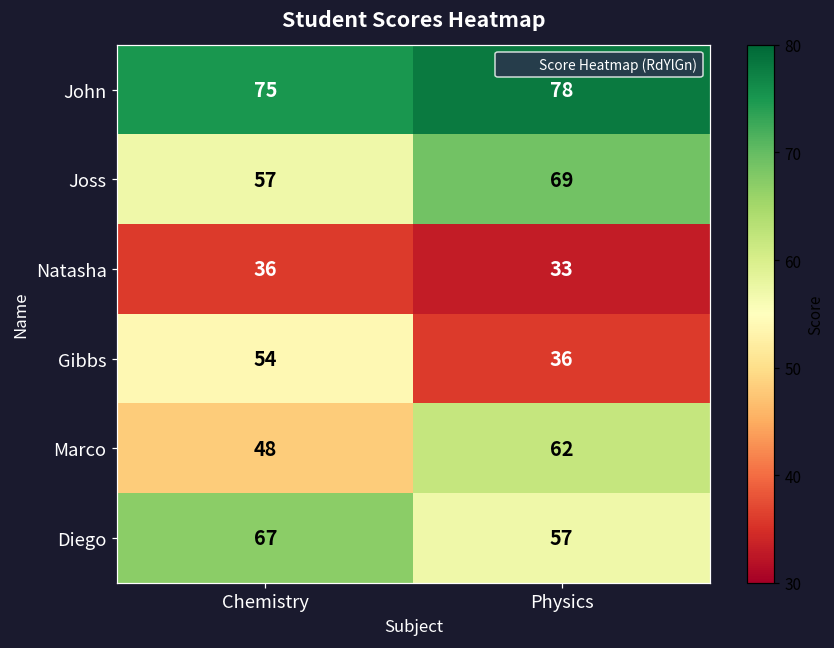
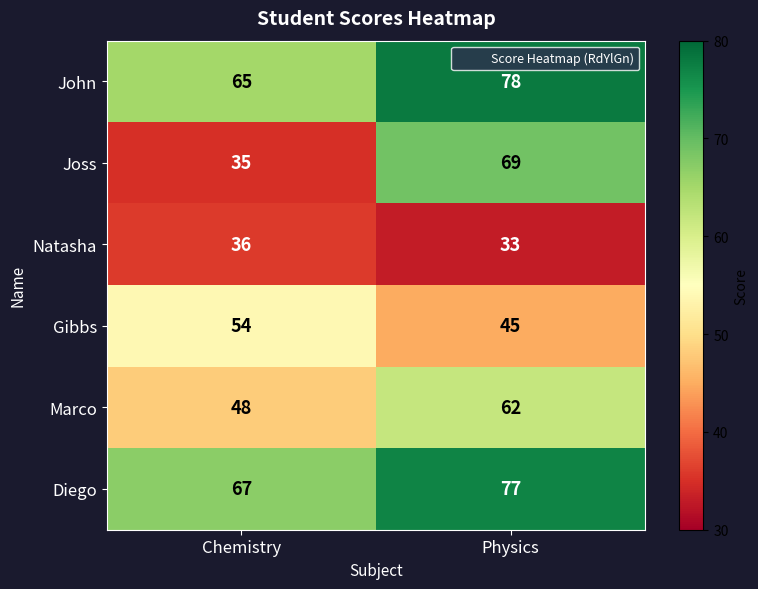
John, Chemistry: 75 -> 65
Joss, Chemistry: 57 -> 35
Gibbs, Physics: 36 -> 45
Diego, Physics: 57 -> 77
